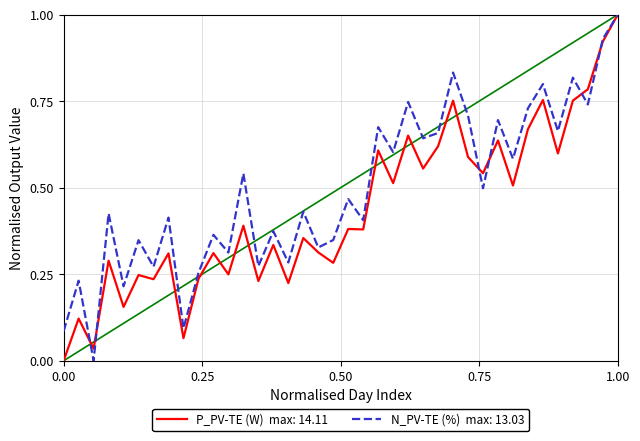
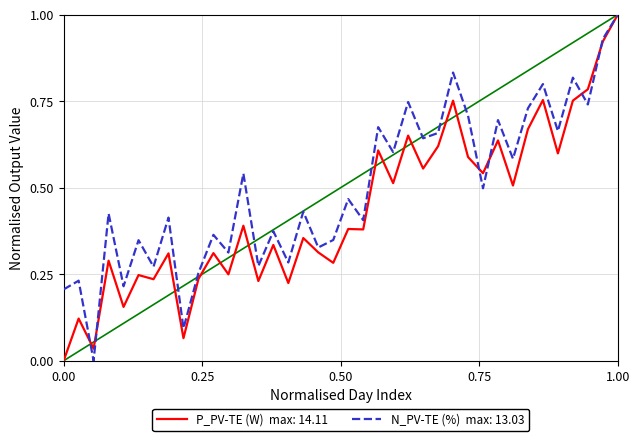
N_PV-TE (%) max: 13.03, 0.00: 0.09 -> 0.21
